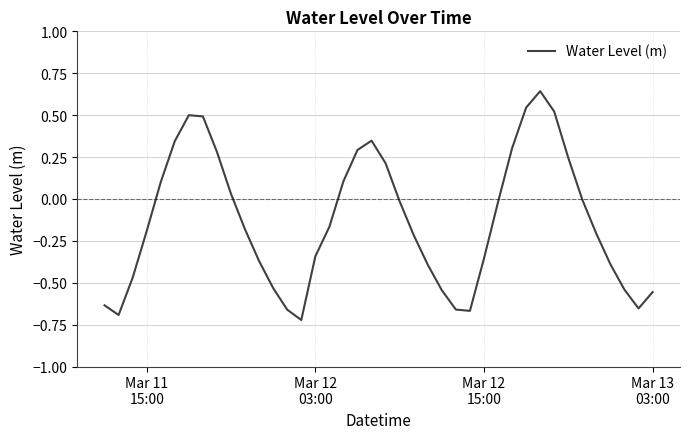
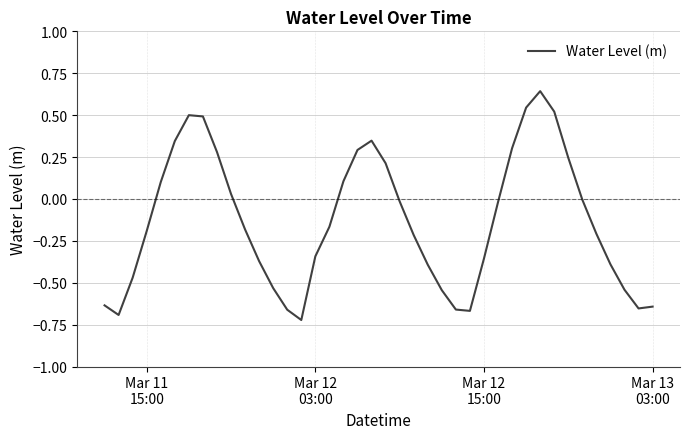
Mar 13 03:00: -0.56 -> -0.64
